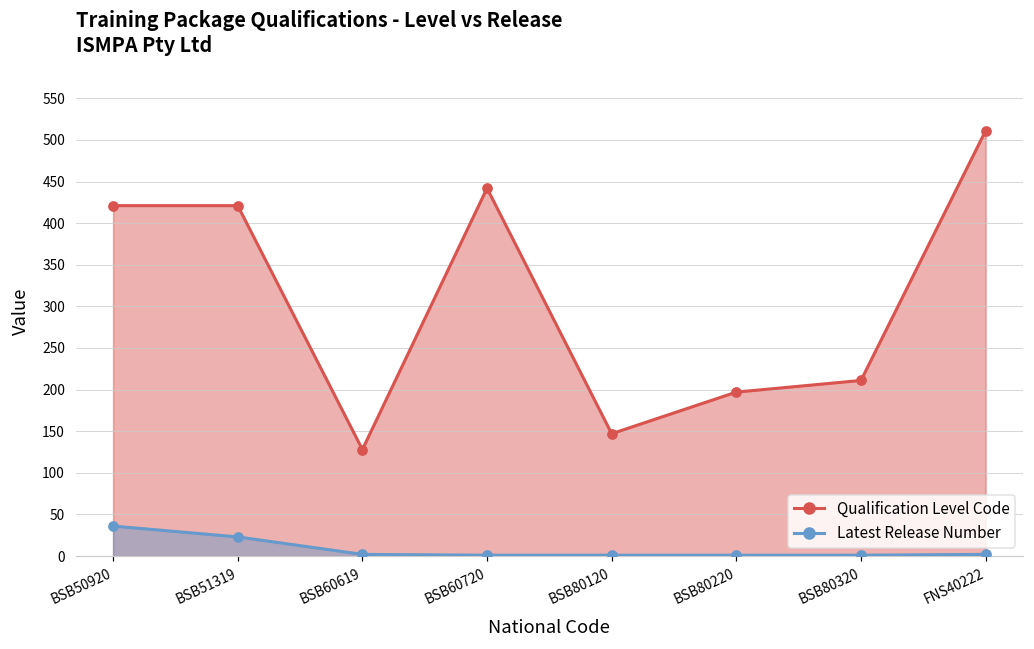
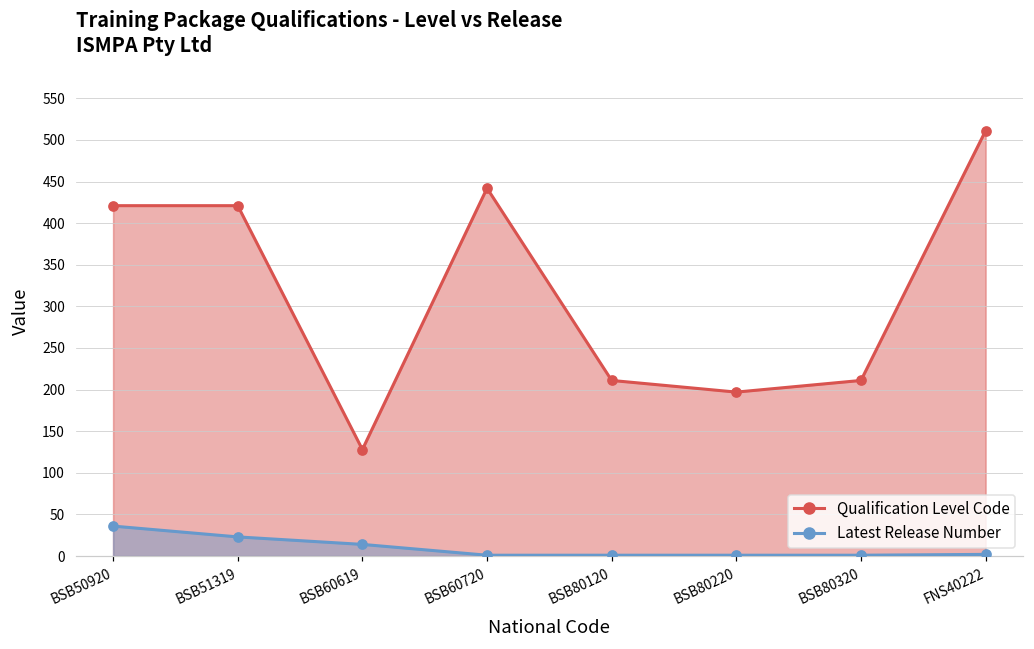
Latest Release Number, BSB60619: 0 -> 10
Qualification Level Code, BSB80120: 150 -> 210
